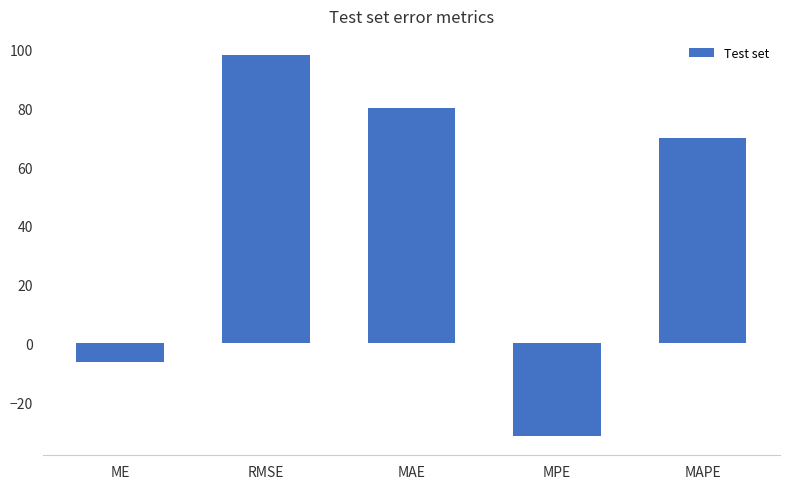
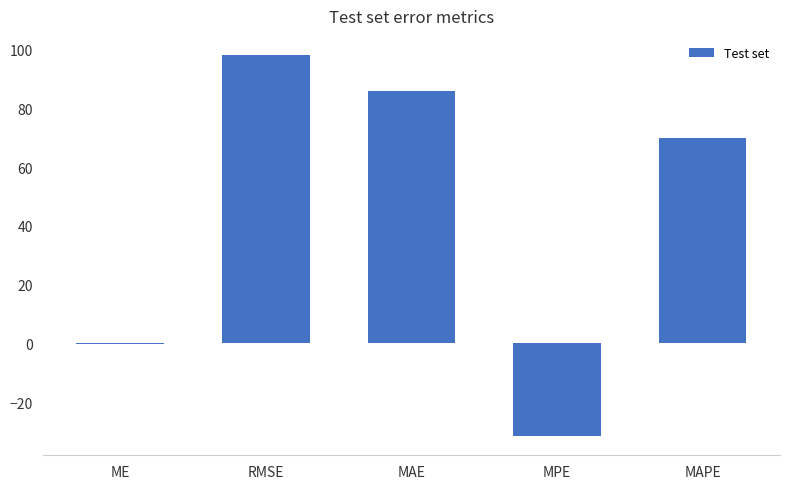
ME: -6 -> 0
MAE: 80 -> 86
